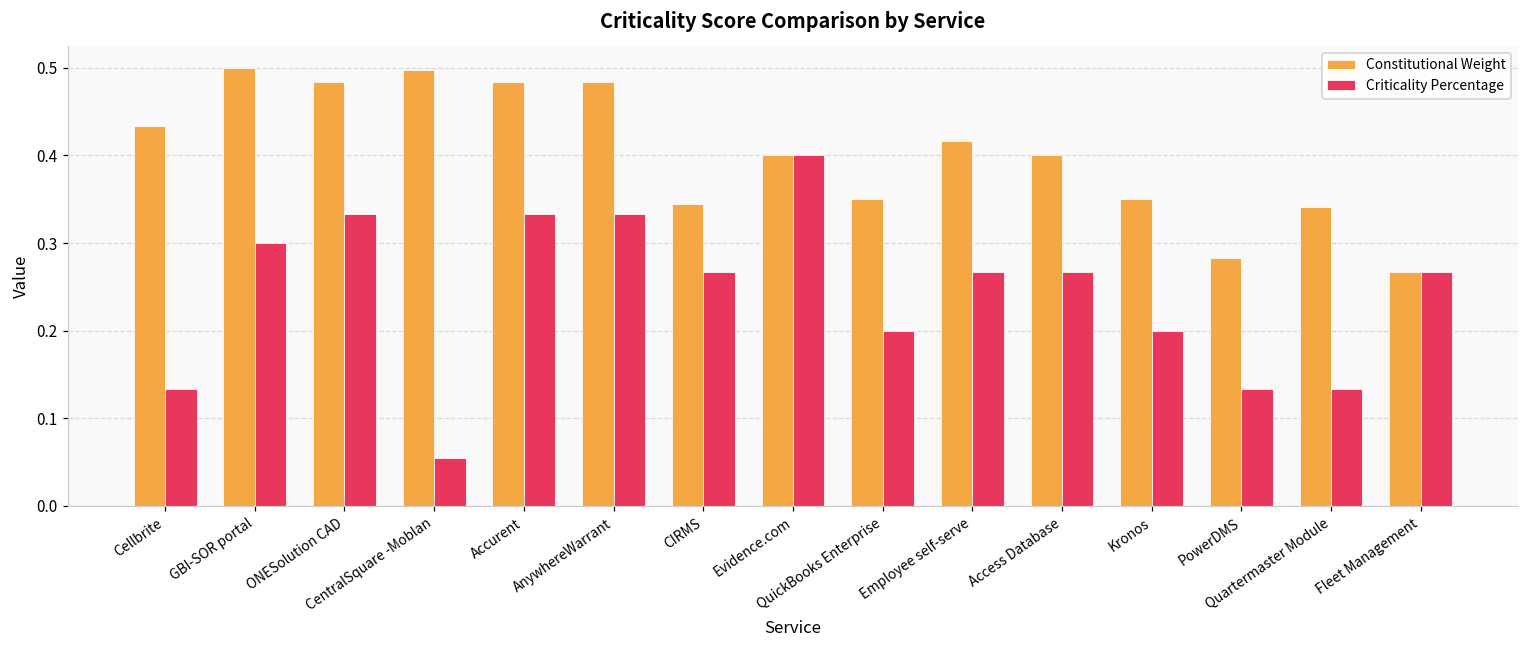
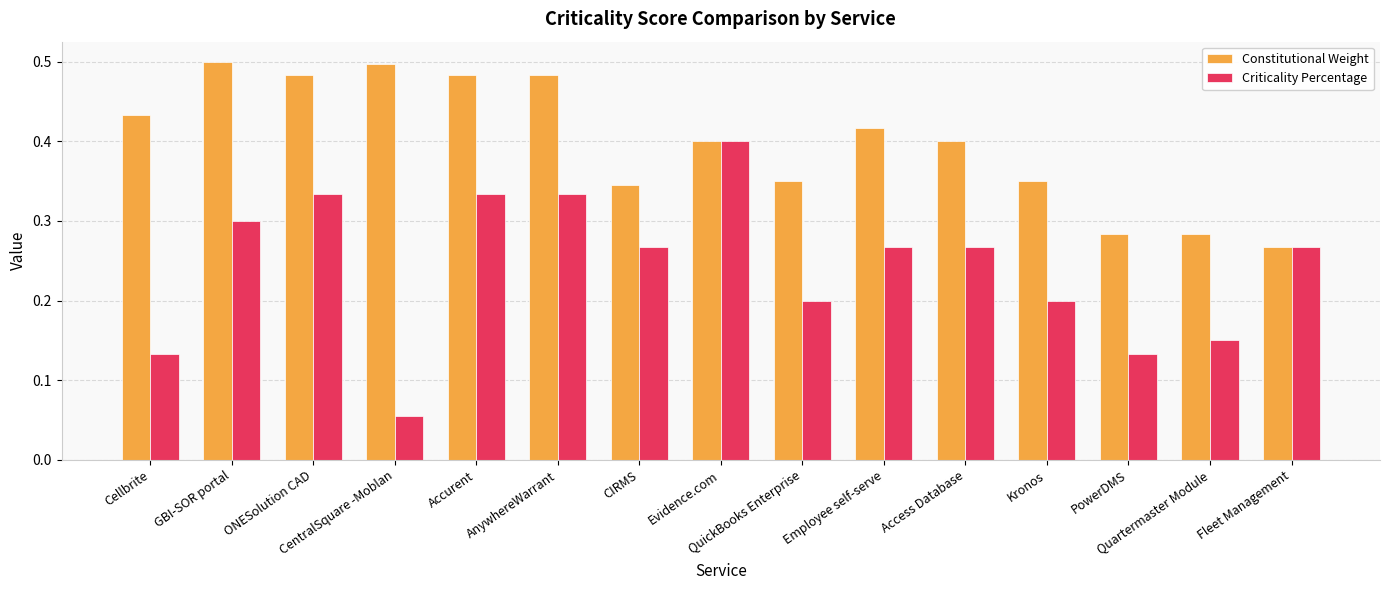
Constitutional Weight, Quartermaster Module: 0.34 -> 0.28
Criticality Percentage, Quartermaster Module: 0.13 -> 0.15
